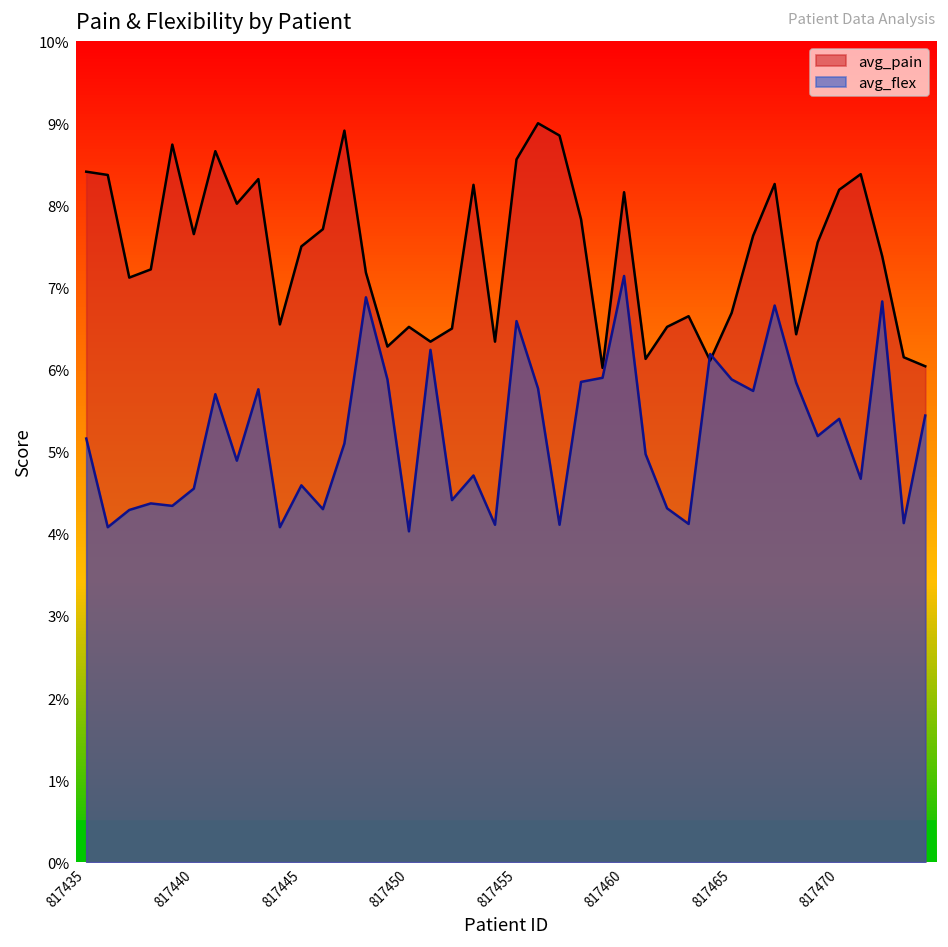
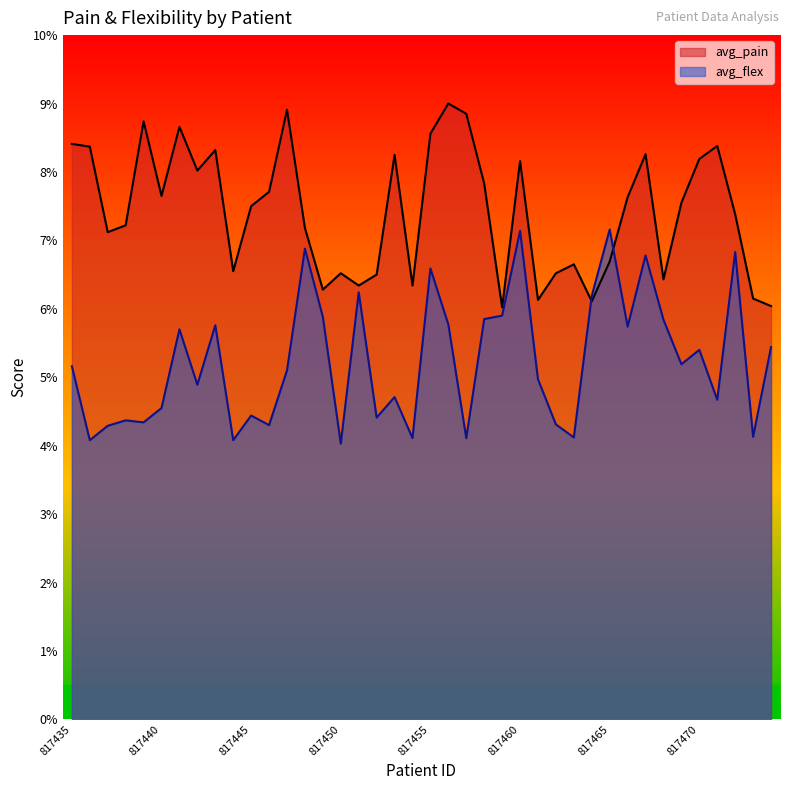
avg_flex, 817445: 4.6% -> 4.4%
avg_flex, 817465: 5.9% -> 7.2%
